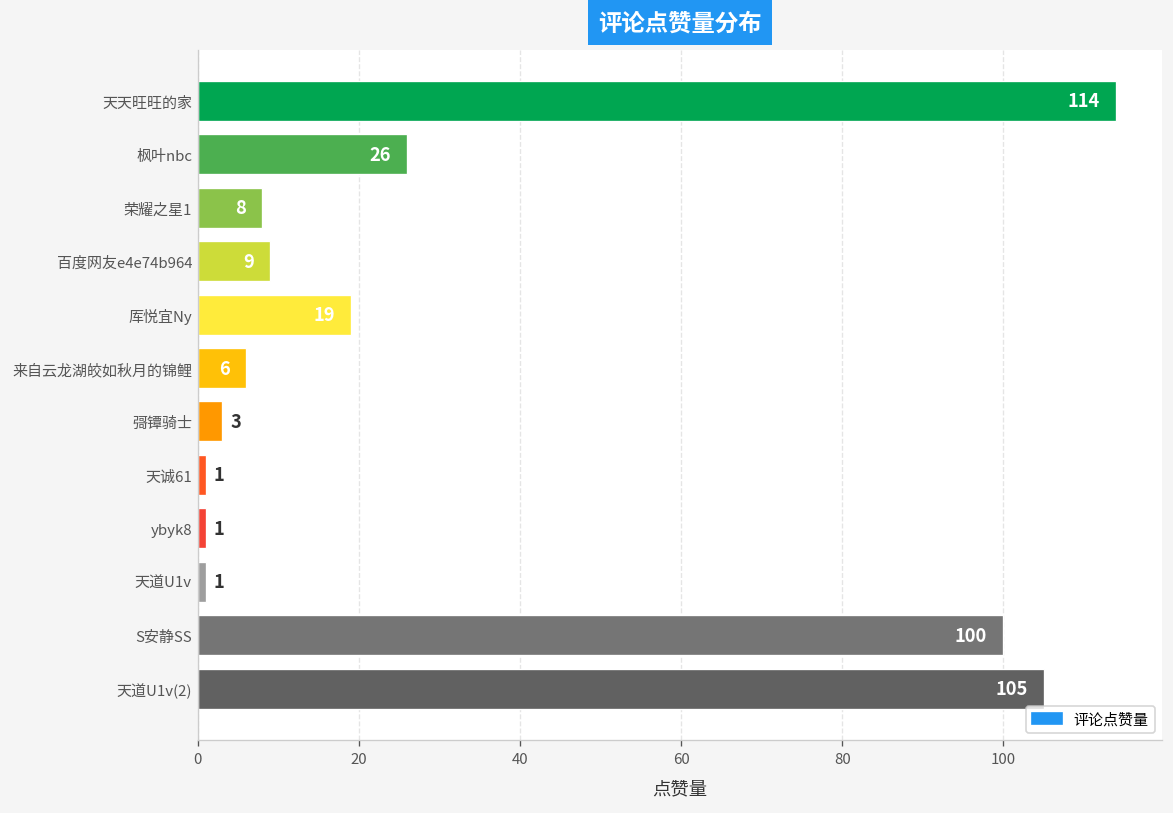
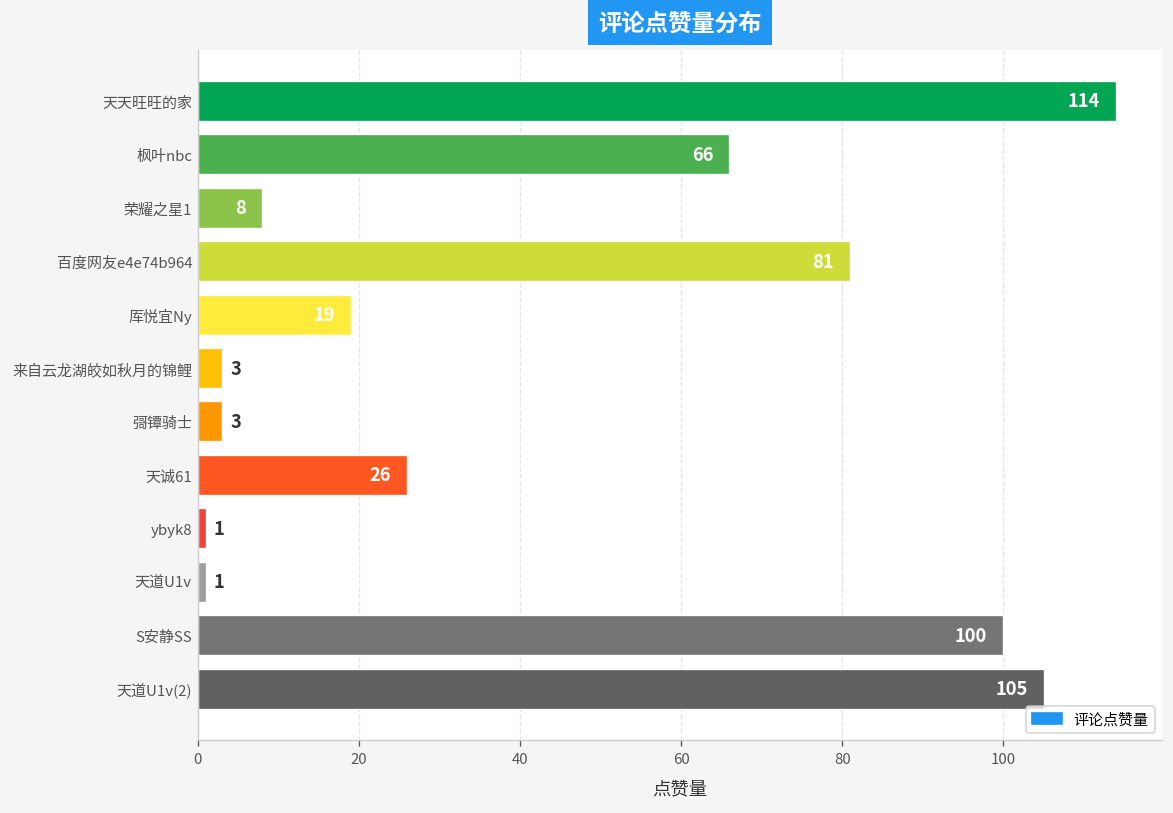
枫叶nbc: 26 -> 66
百度网友e4e74b964: 9 -> 81
来自云龙湖皎如秋月的锦鲤: 6 -> 3
天诚61: 1 -> 26
